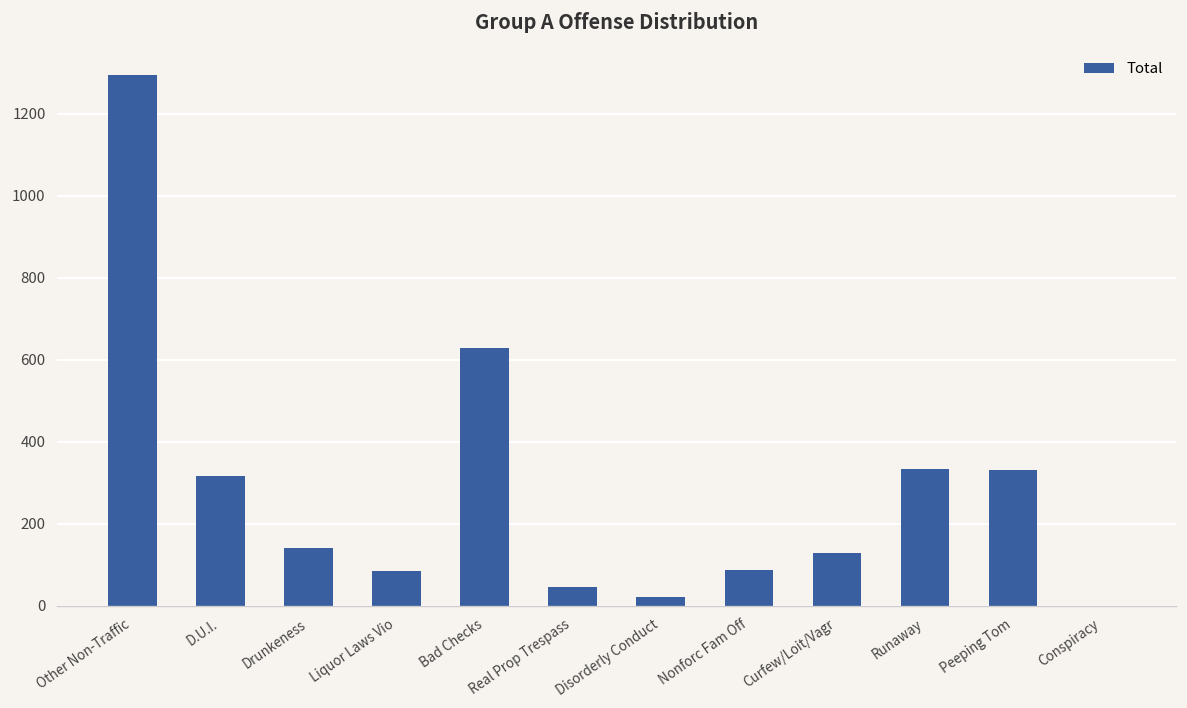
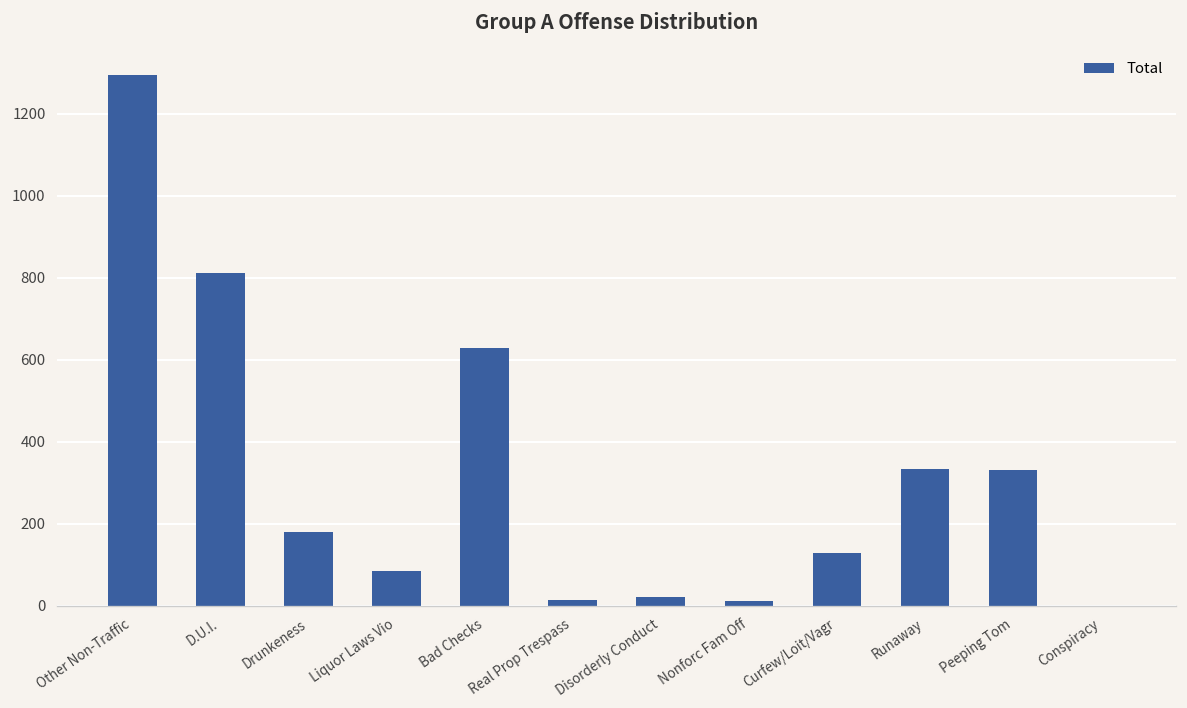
D.U.I.: 320 -> 810
Drunkeness: 140 -> 180
Real Prop Trespass: 50 -> 10
Nonforc Fam Off: 90 -> 10
